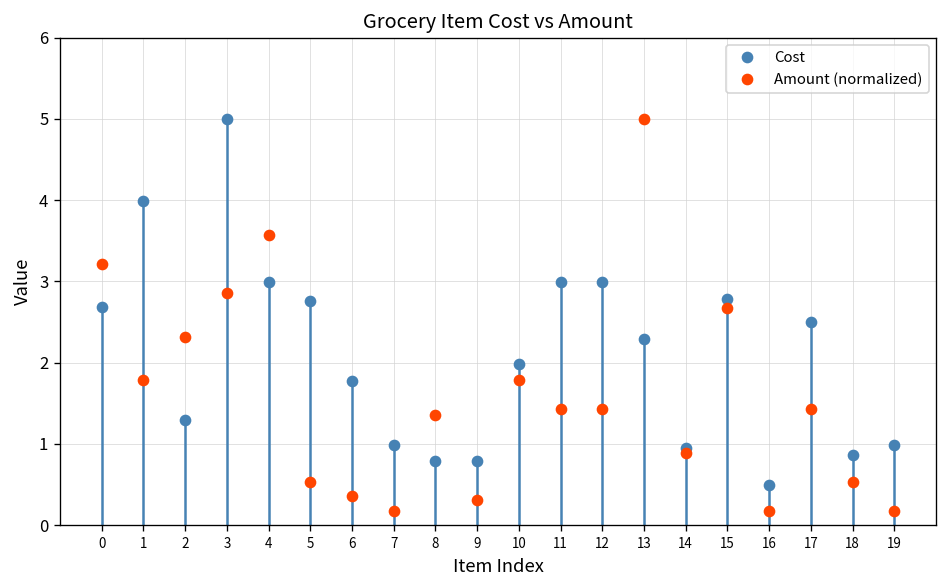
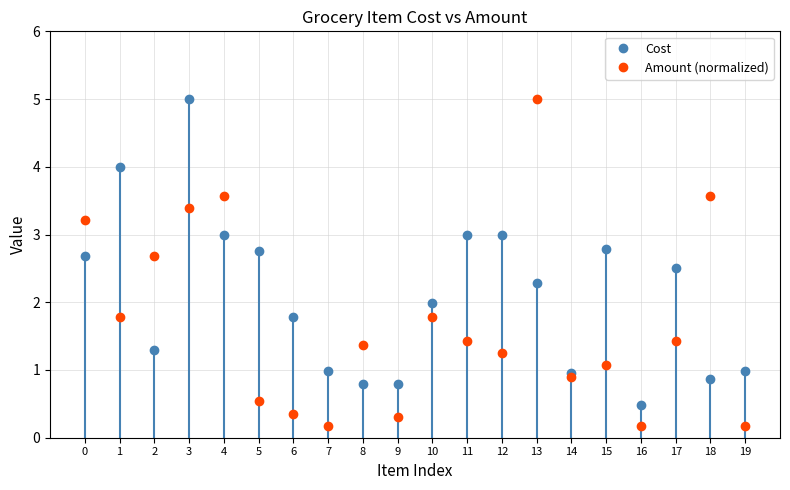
Amount (normalized), 2: 2.3 -> 2.7
Amount (normalized), 3: 2.9 -> 3.4
Amount (normalized), 12: 1.4 -> 1.3
Amount (normalized), 15: 2.7 -> 1.1
Amount (normalized), 18: 0.5 -> 3.6
